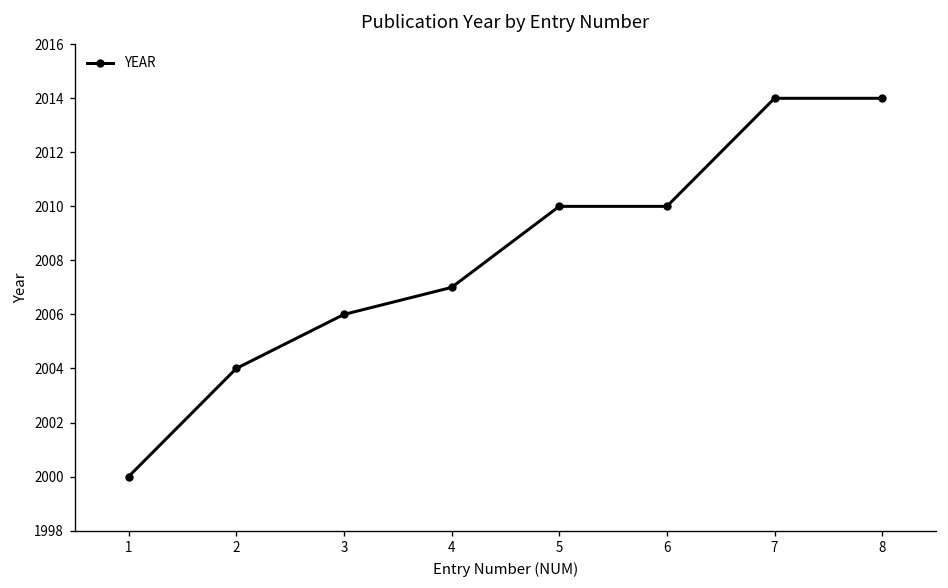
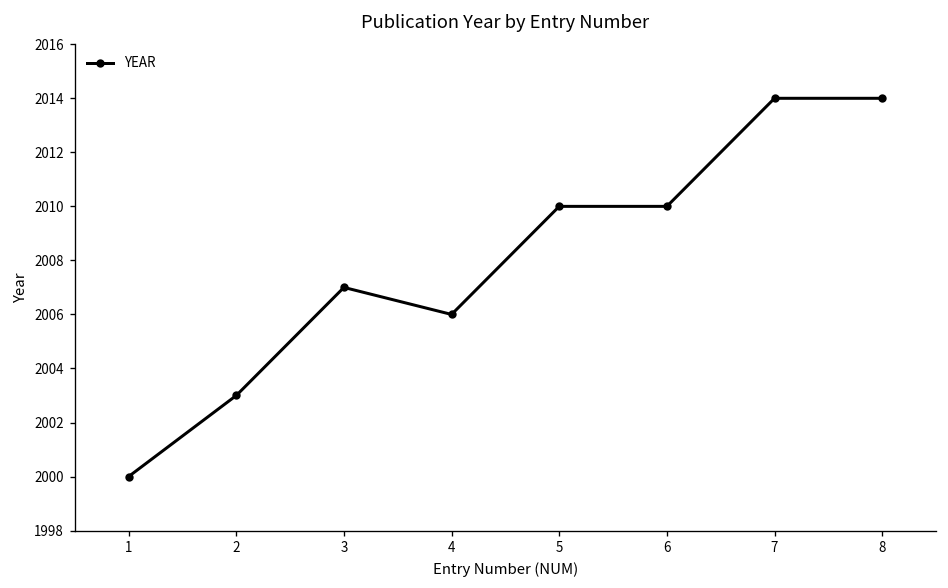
2: 2004 -> 2003
3: 2006 -> 2007
4: 2007 -> 2006
